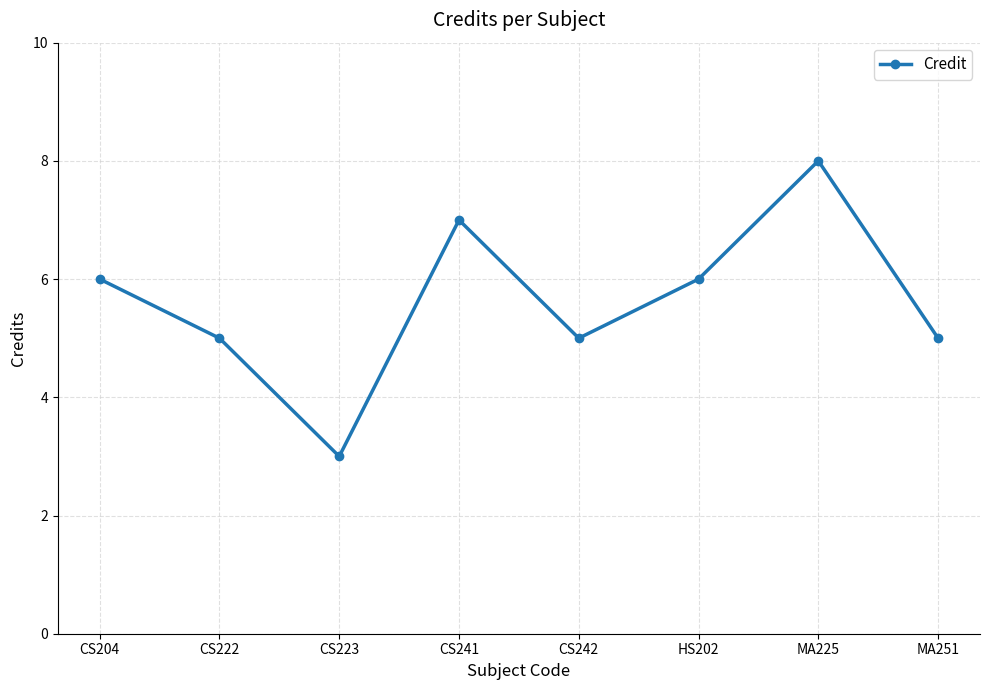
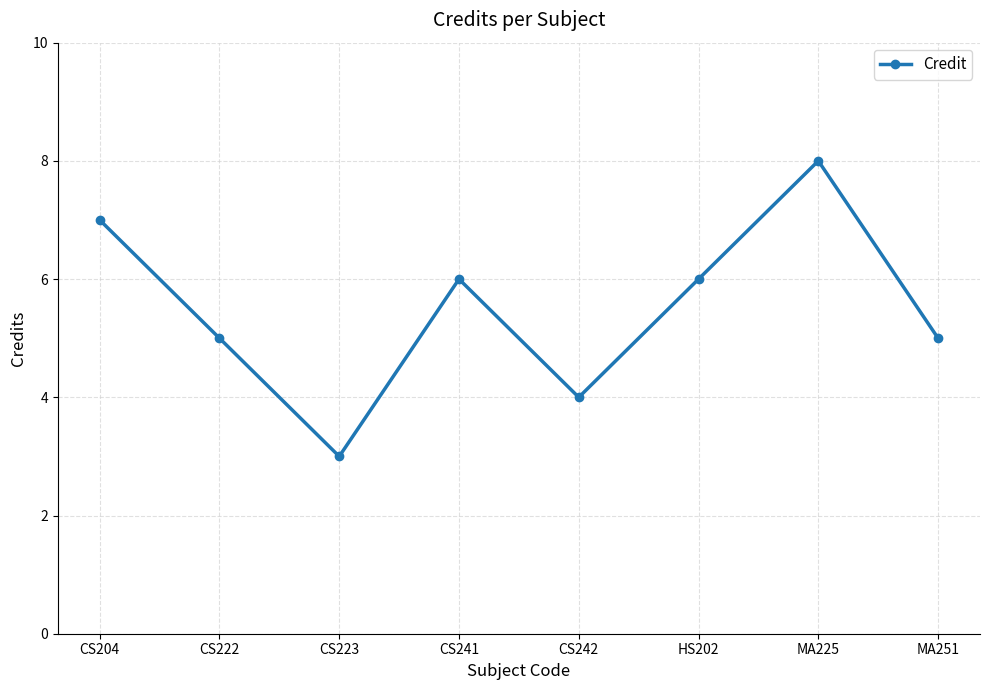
CS204: 6 -> 7
CS241: 7 -> 6
CS242: 5 -> 4
